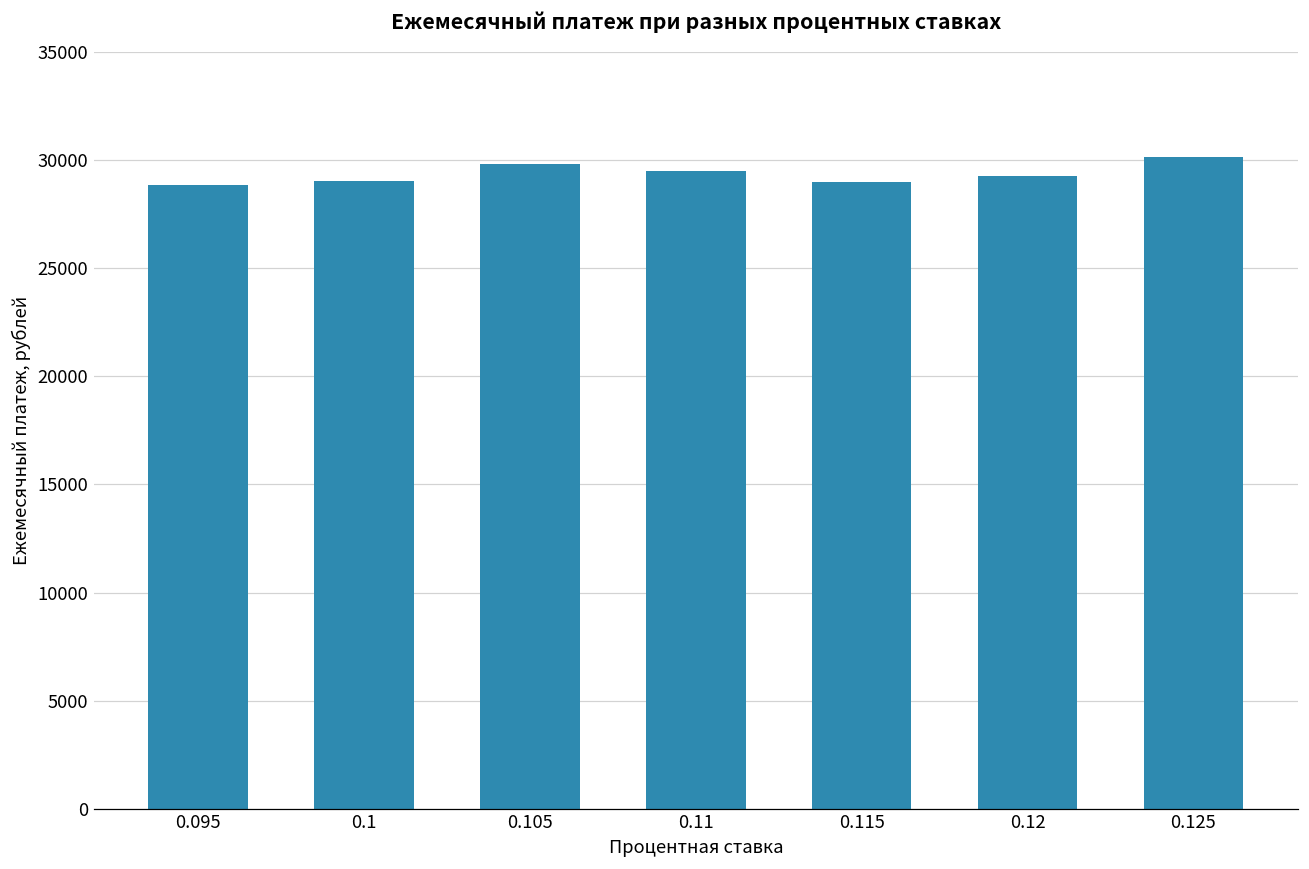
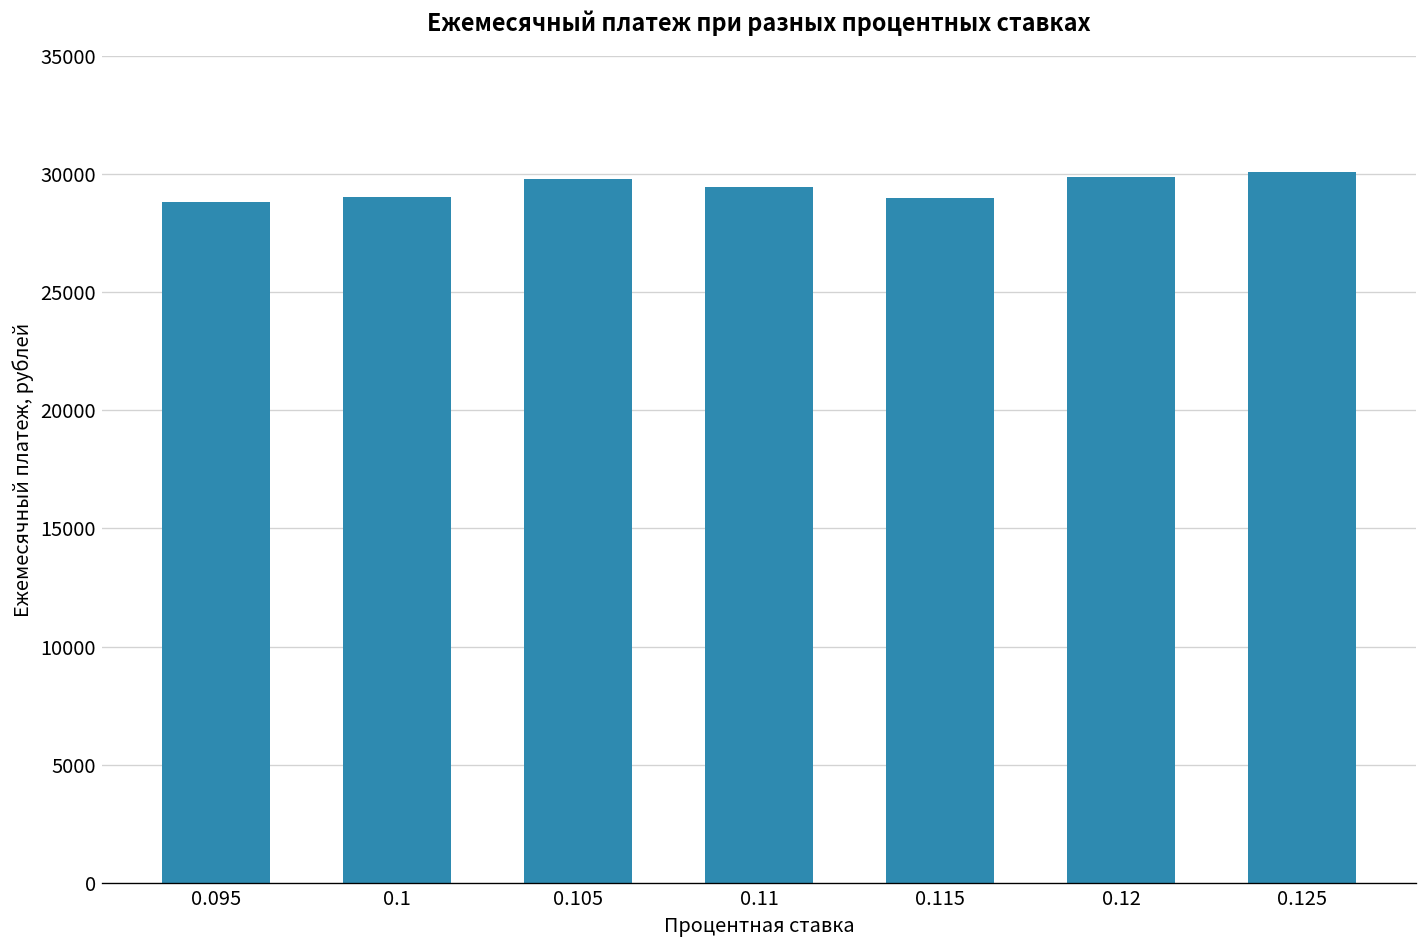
0.12: 29200 -> 29900
